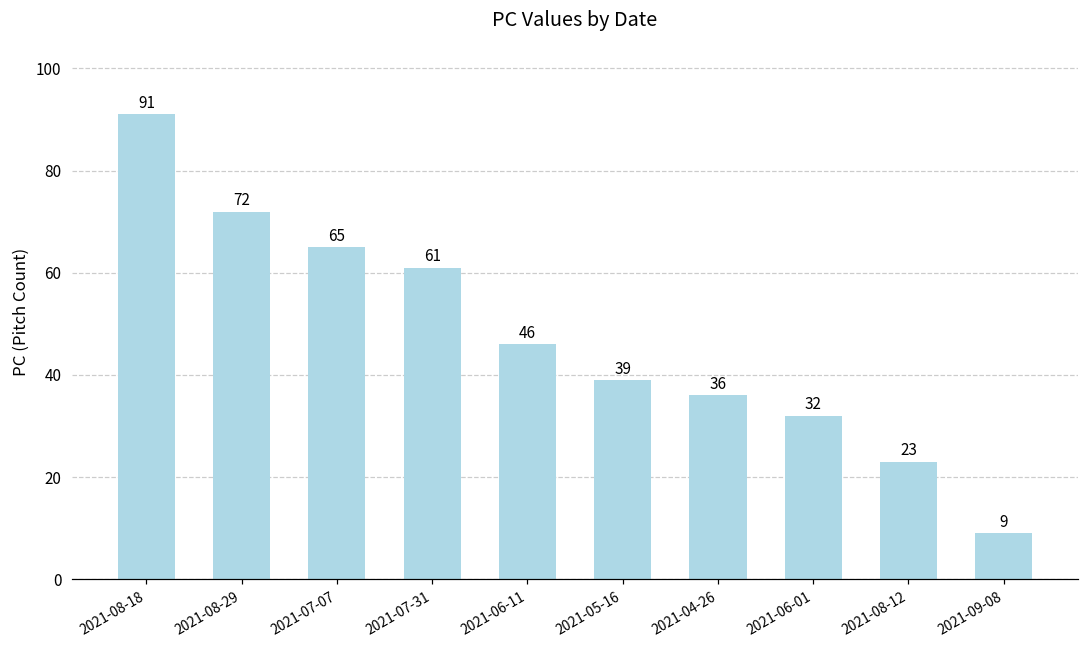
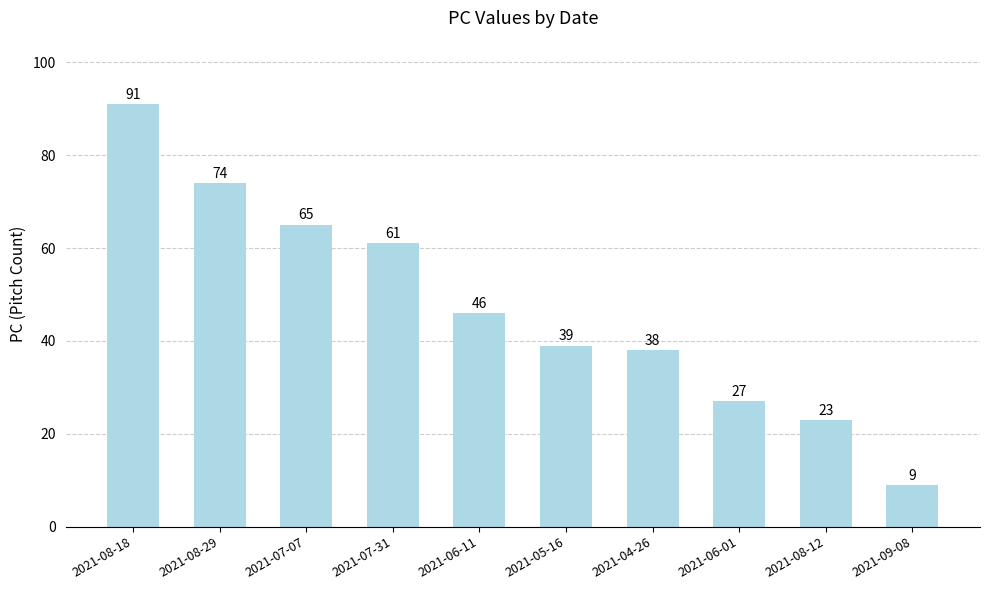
2021-08-29: 72 -> 74
2021-04-26: 36 -> 38
2021-06-01: 32 -> 27
